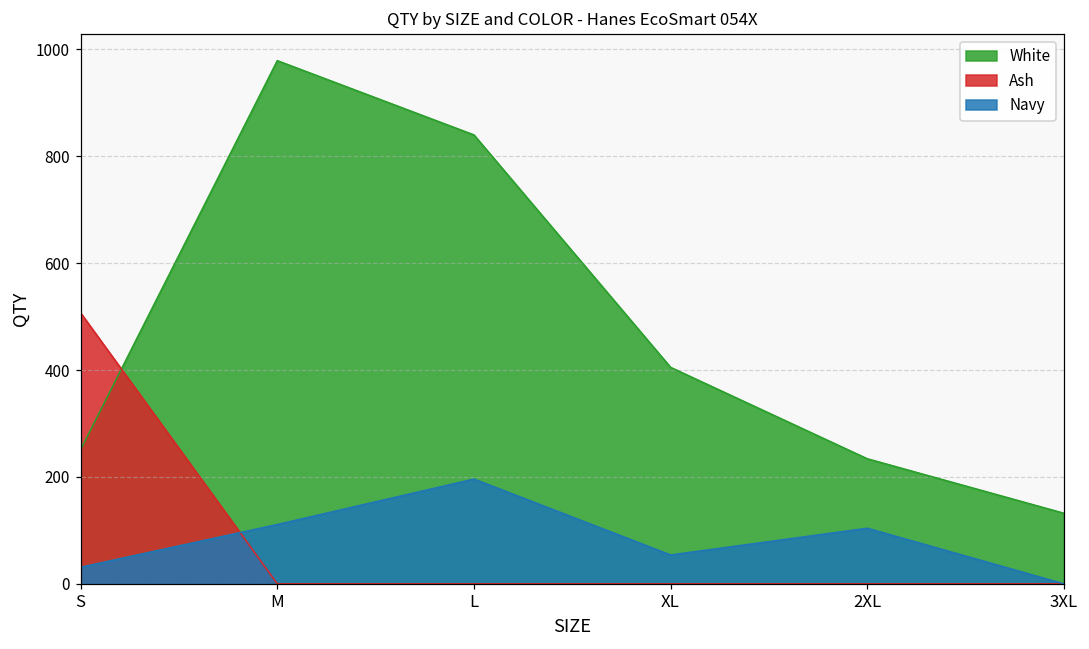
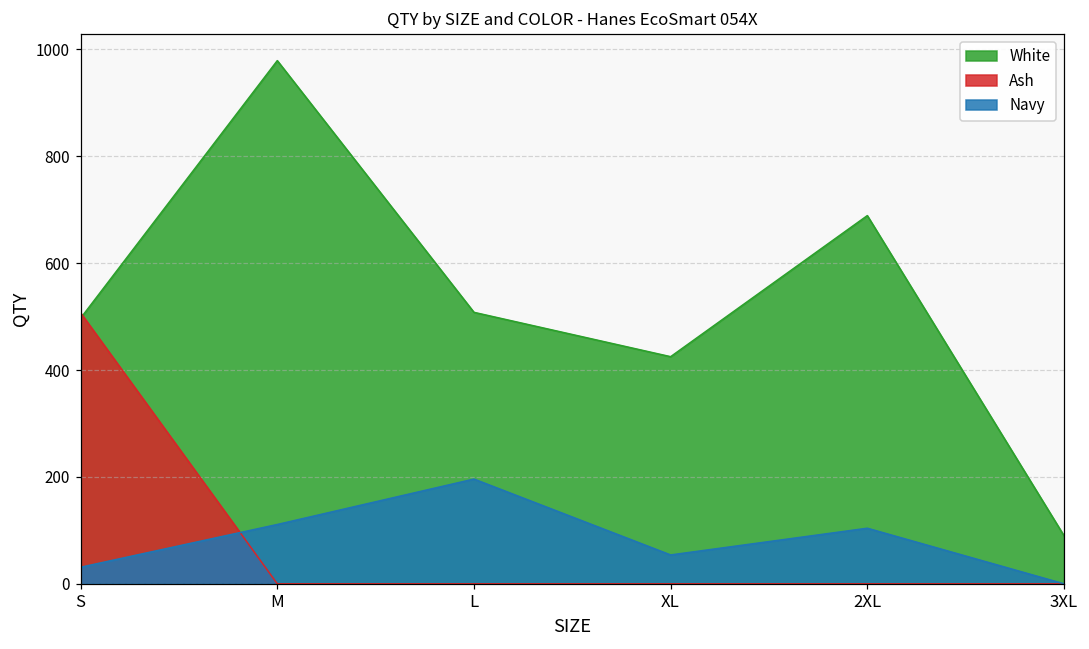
White, S: 250 -> 500
White, L: 840 -> 510
White, XL: 410 -> 430
White, 2XL: 230 -> 690
White, 3XL: 130 -> 90
